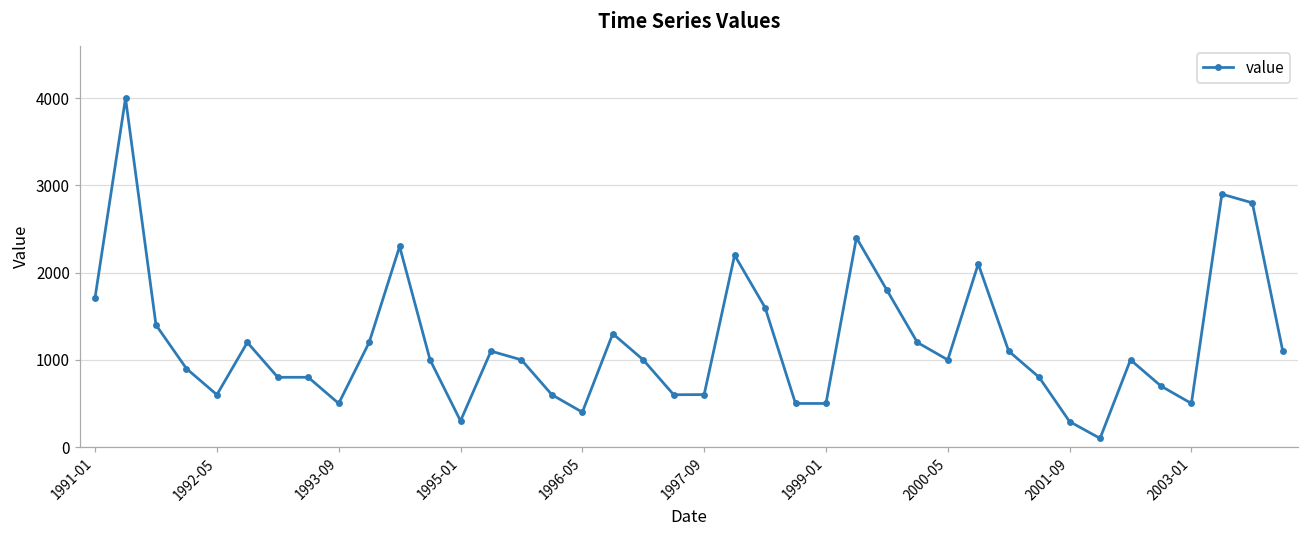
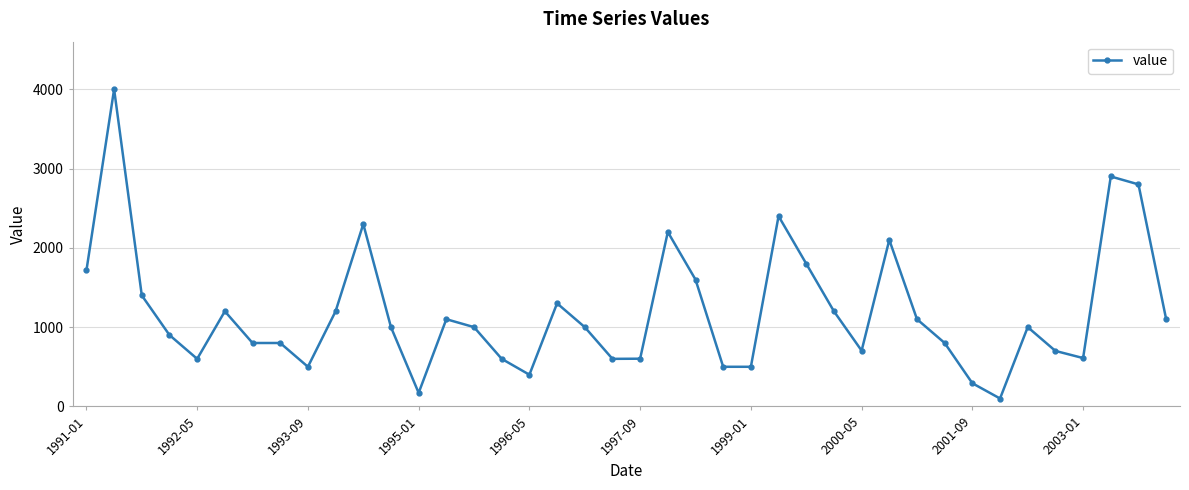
1995-01: 300 -> 200
2000-05: 1000 -> 700
2003-01: 500 -> 600
